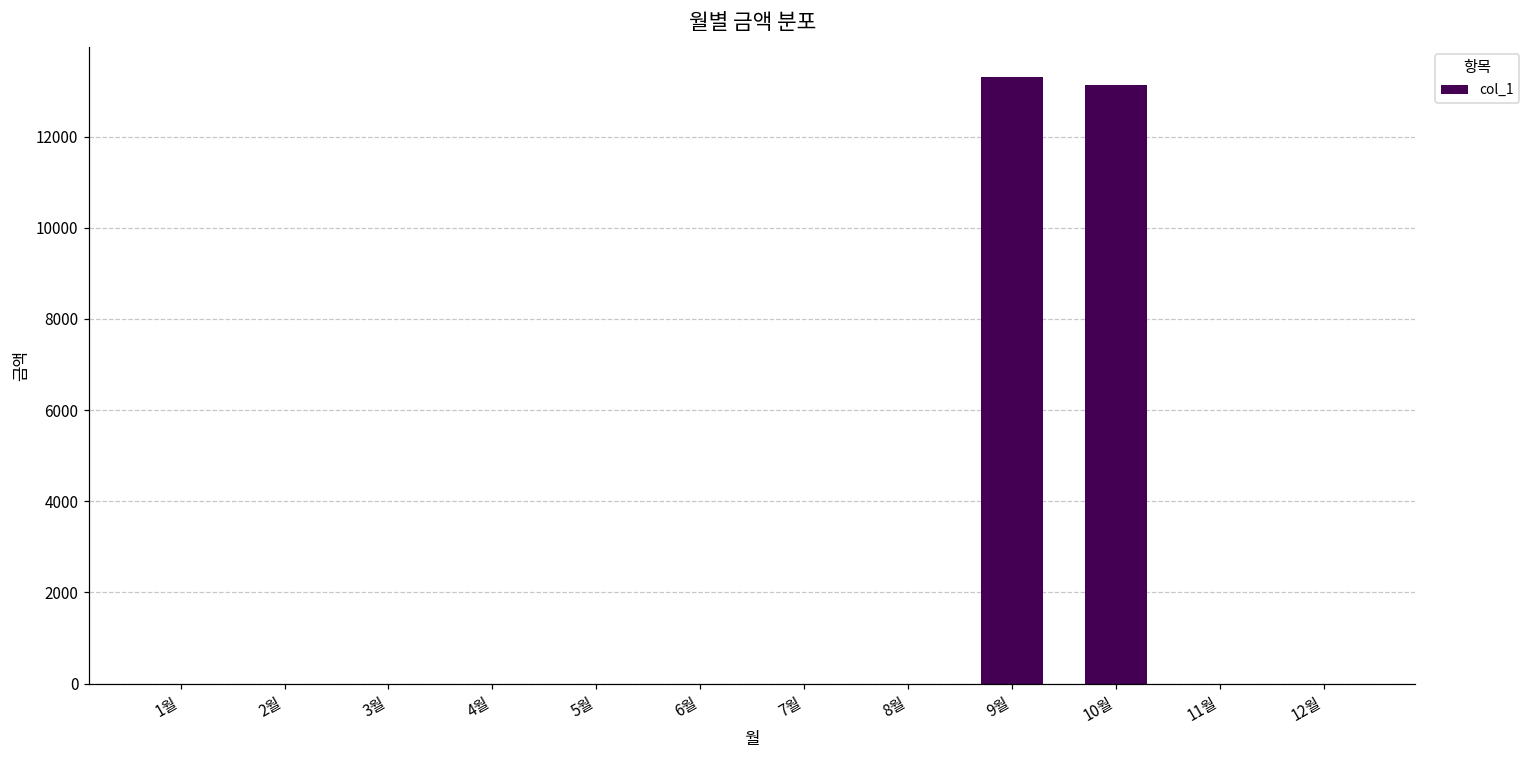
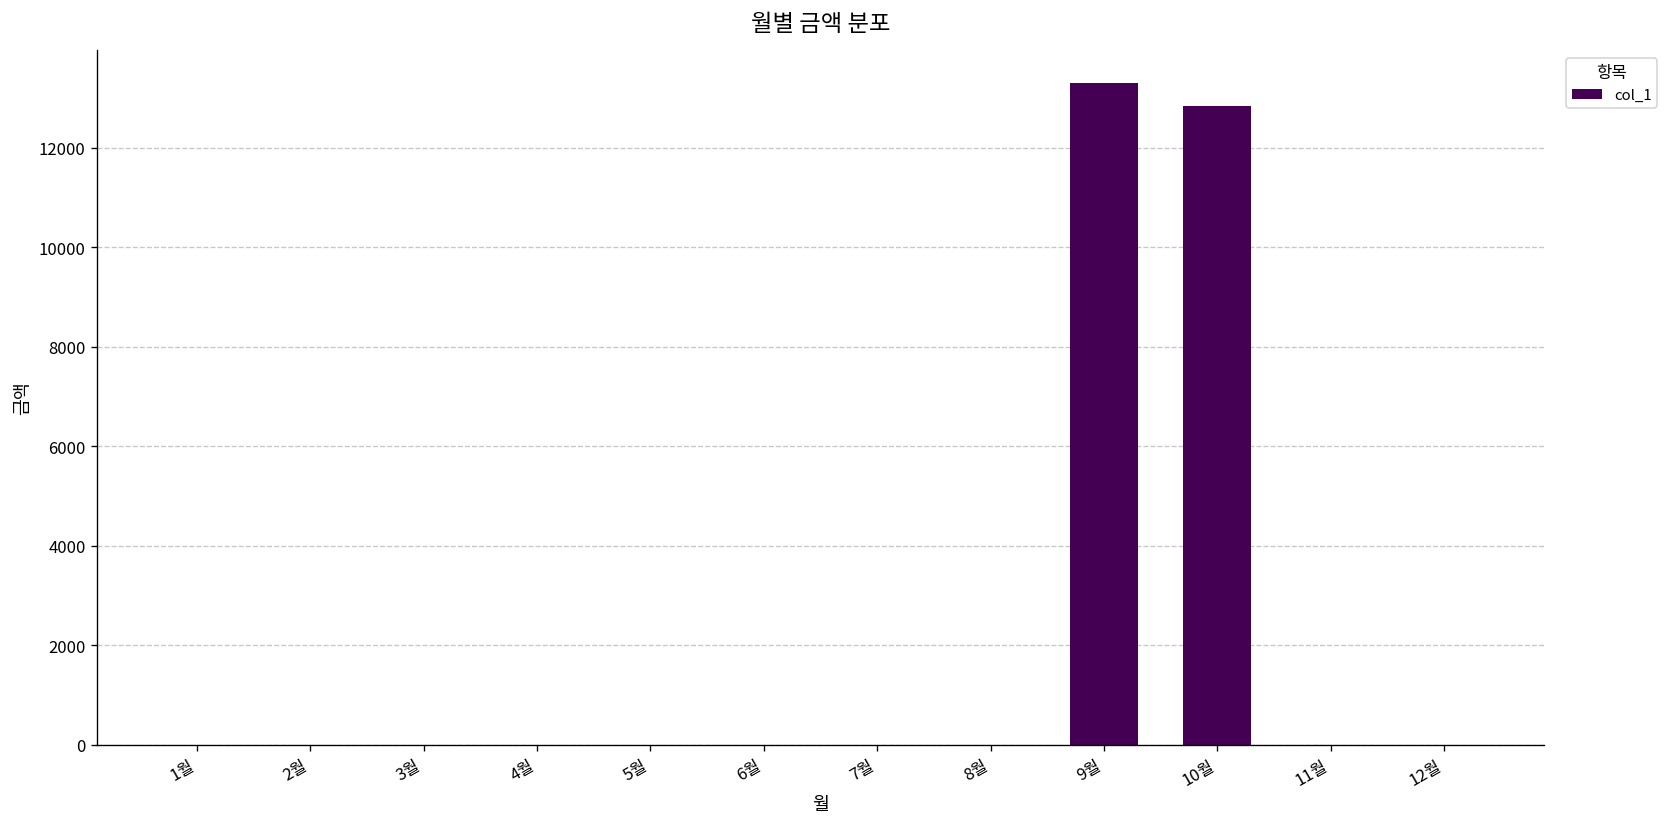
10월: 13100 -> 12800
